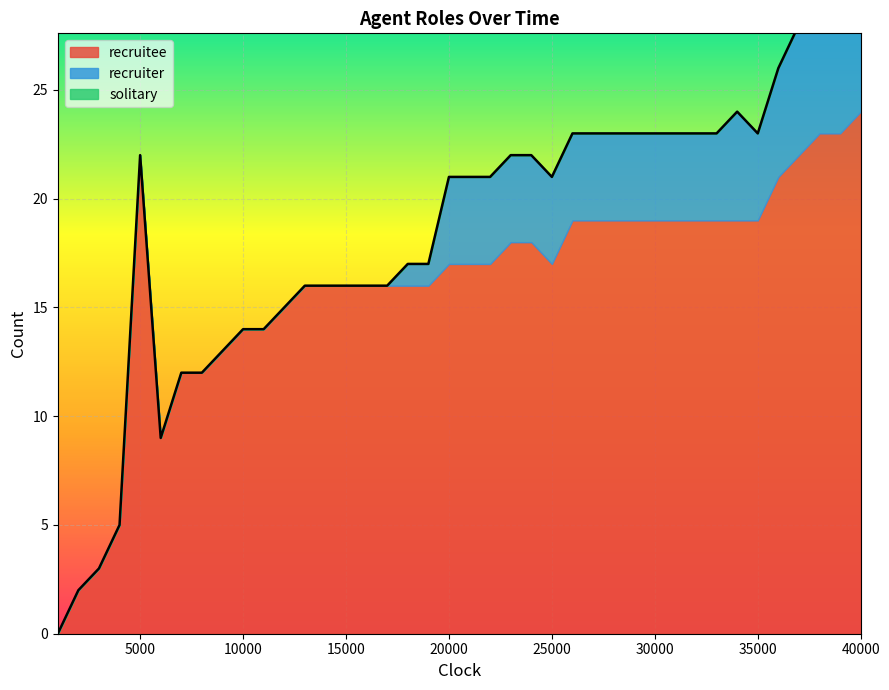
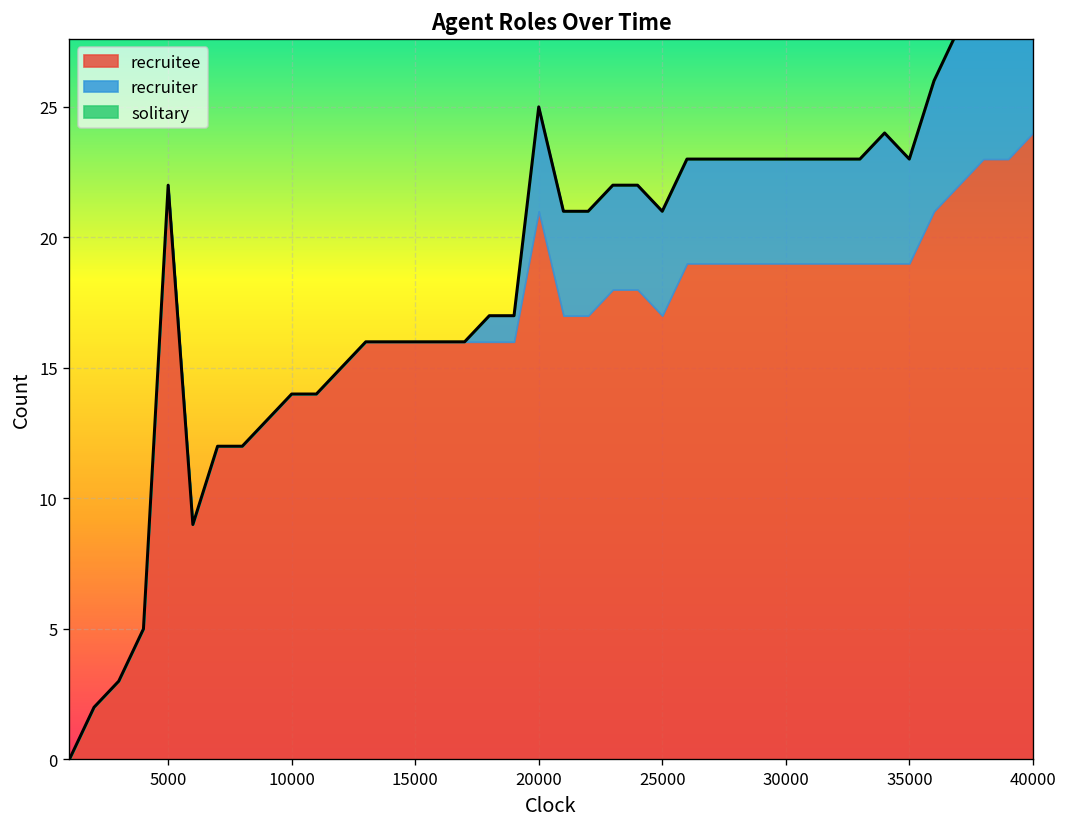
recruitee, 20000: 17 -> 21
